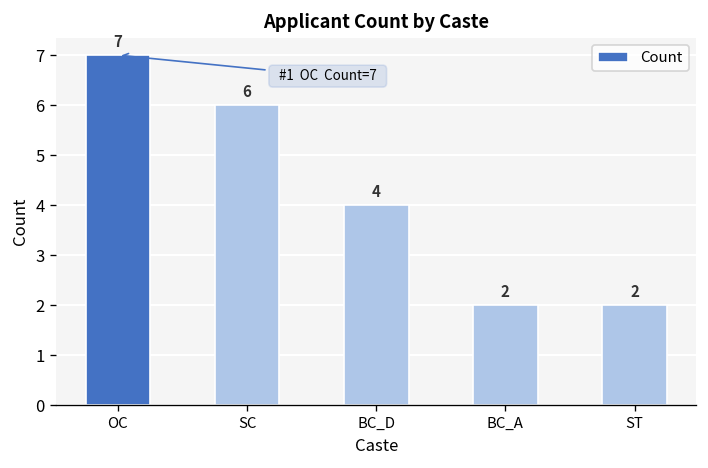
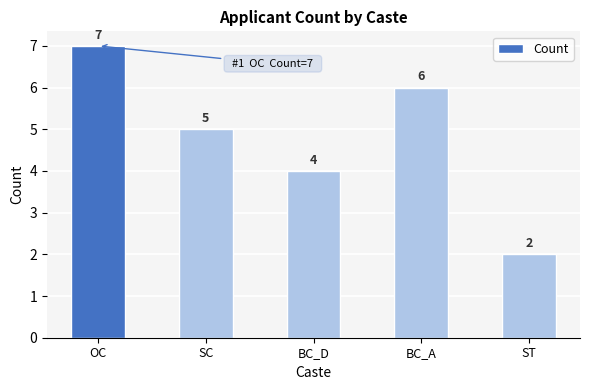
SC: 6 -> 5
BC_A: 2 -> 6
